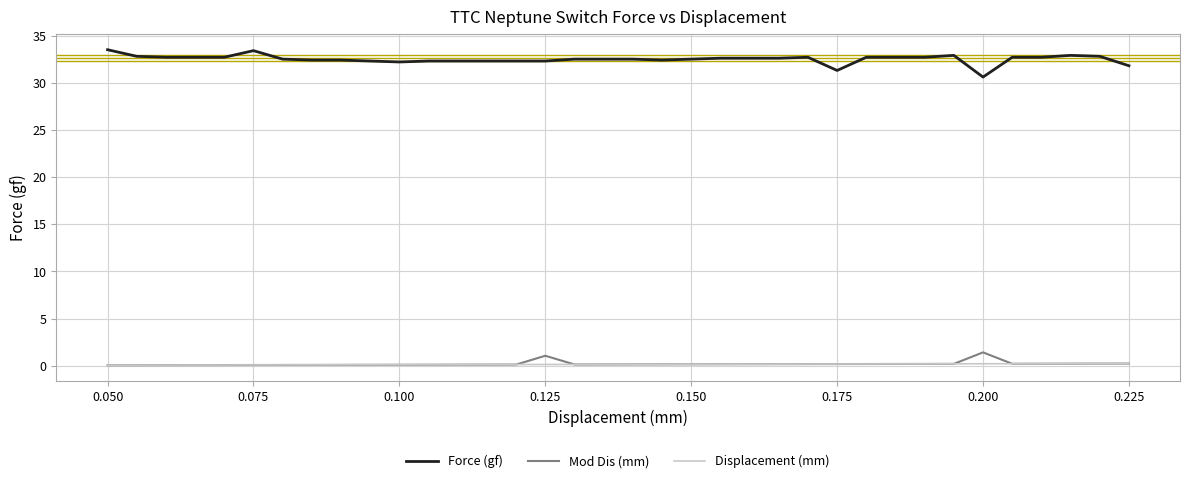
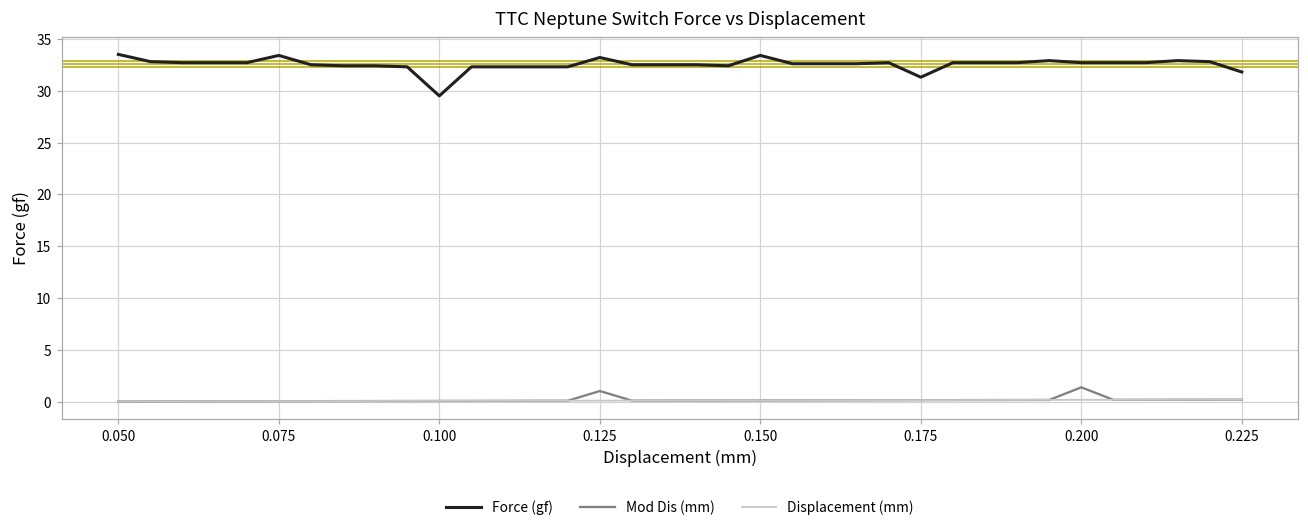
Force (gf), 0.100: 32 -> 30
Force (gf), 0.125: 32 -> 33
Force (gf), 0.150: 32.5 -> 33.4
Force (gf), 0.200: 31 -> 33
